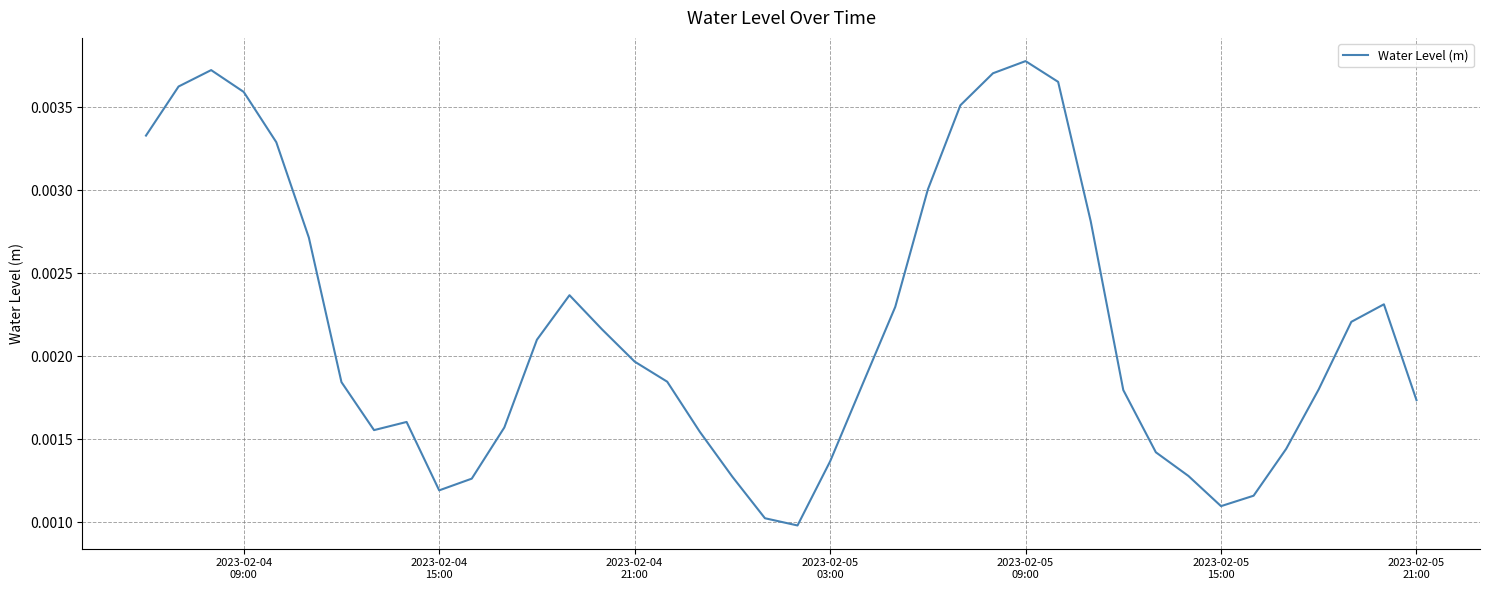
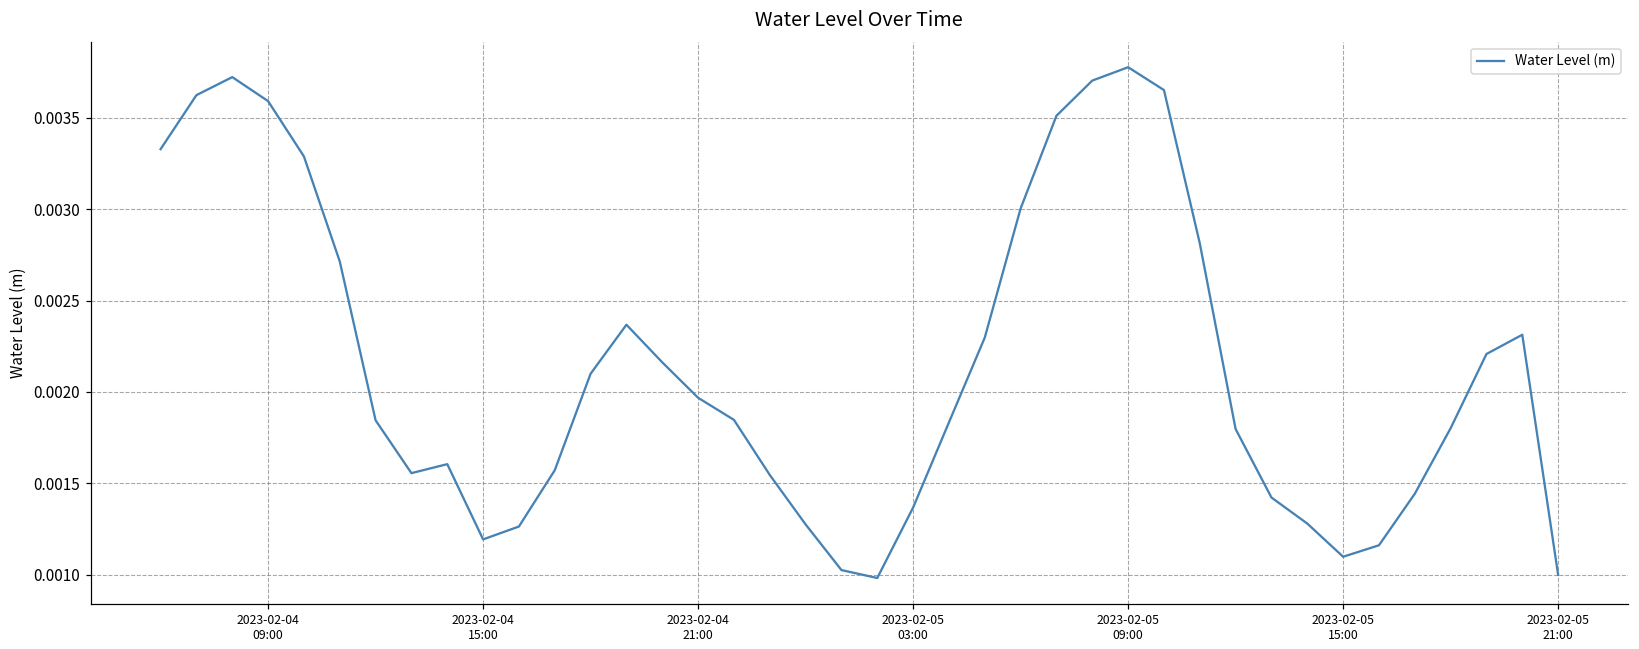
2023-02-05 21:00: 0.00174 -> 0.00100
